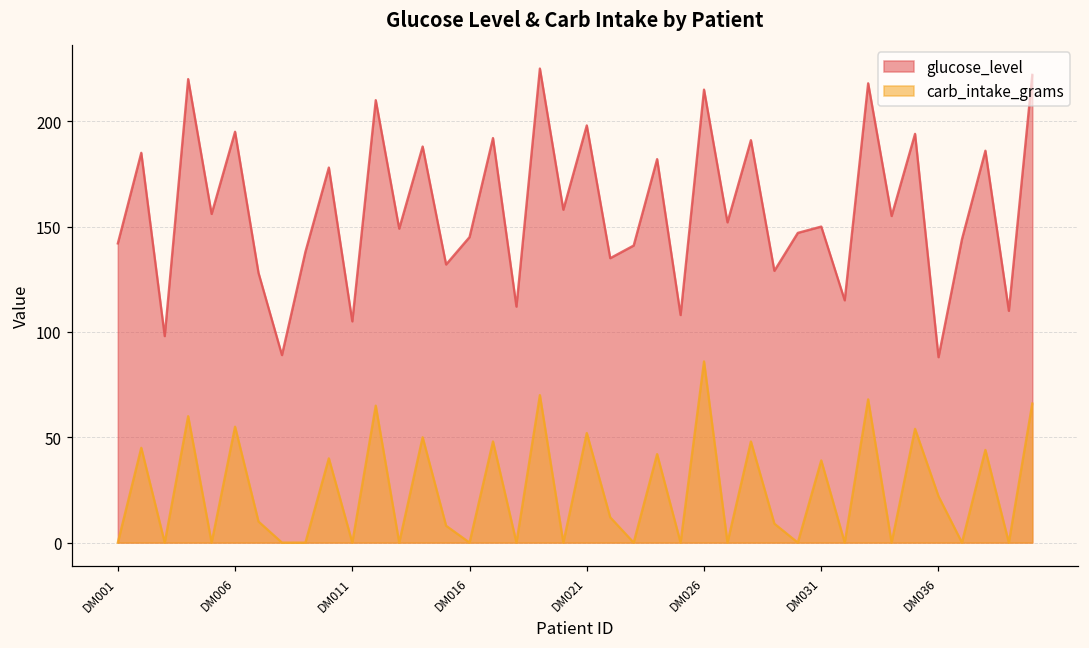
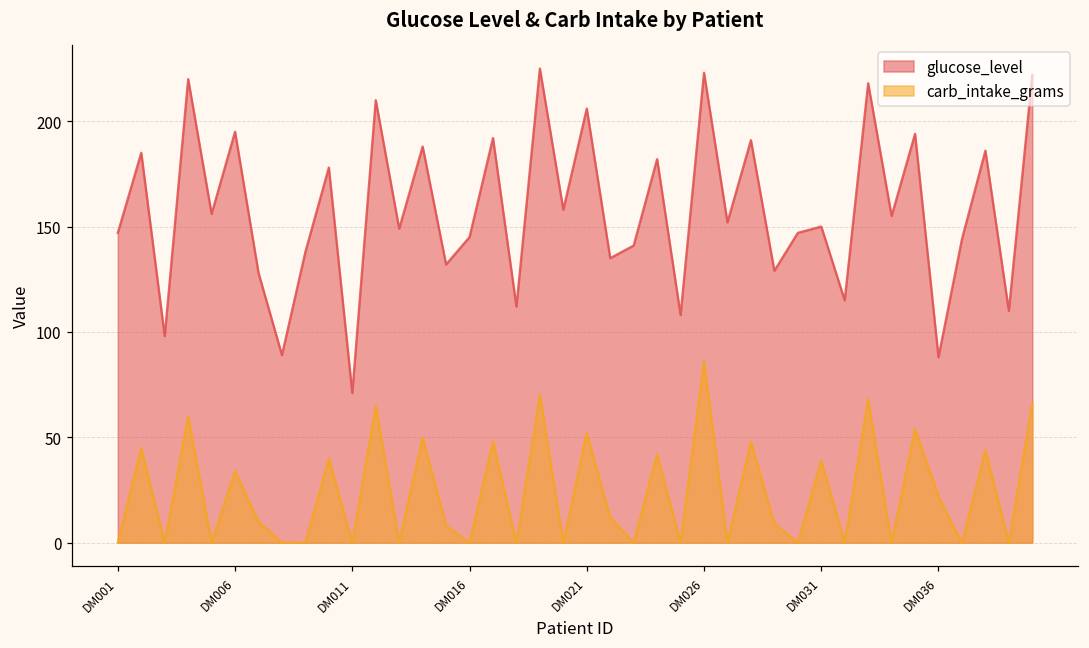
glucose_level, DM001: 142 -> 147
carb_intake_grams, DM006: 55 -> 34
glucose_level, DM011: 105 -> 71
glucose_level, DM021: 198 -> 206
glucose_level, DM026: 215 -> 223
